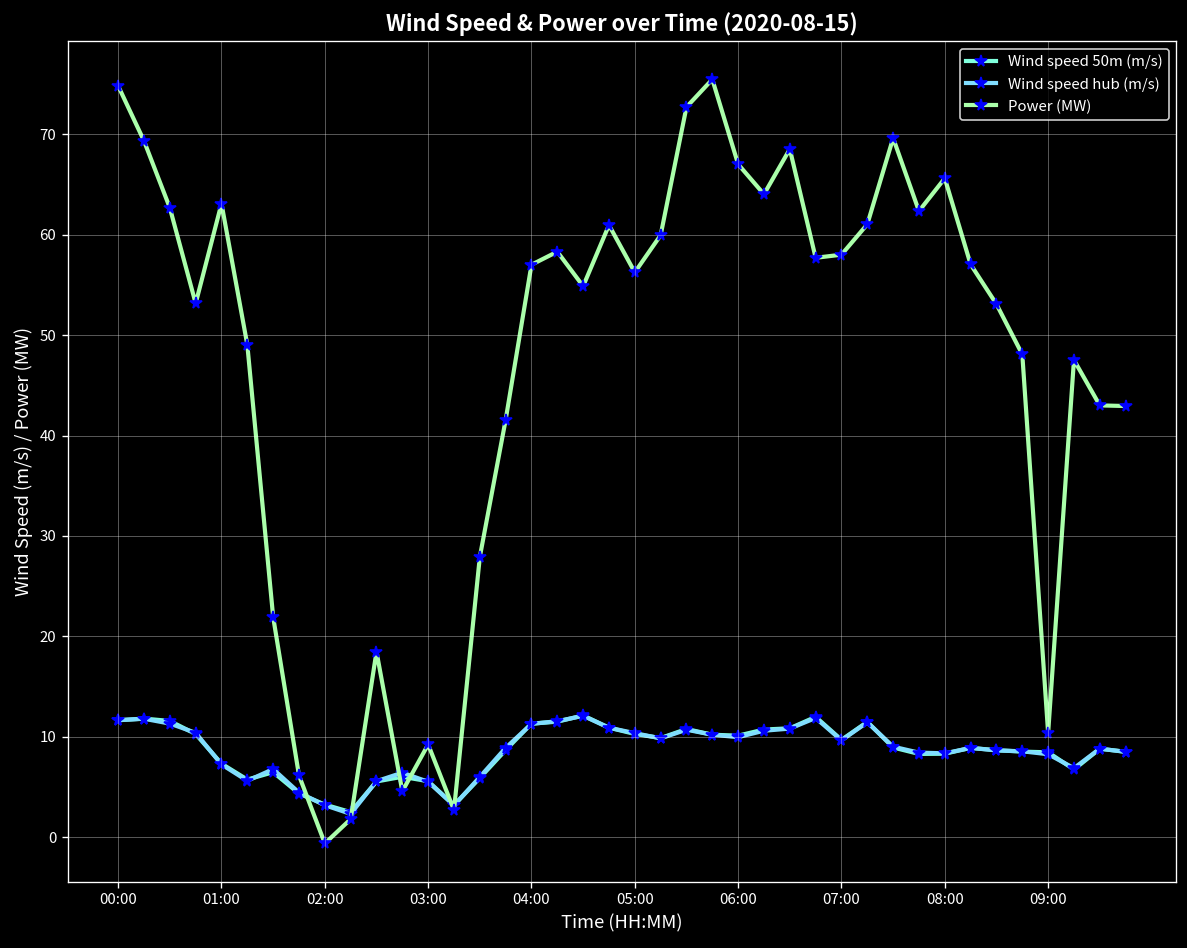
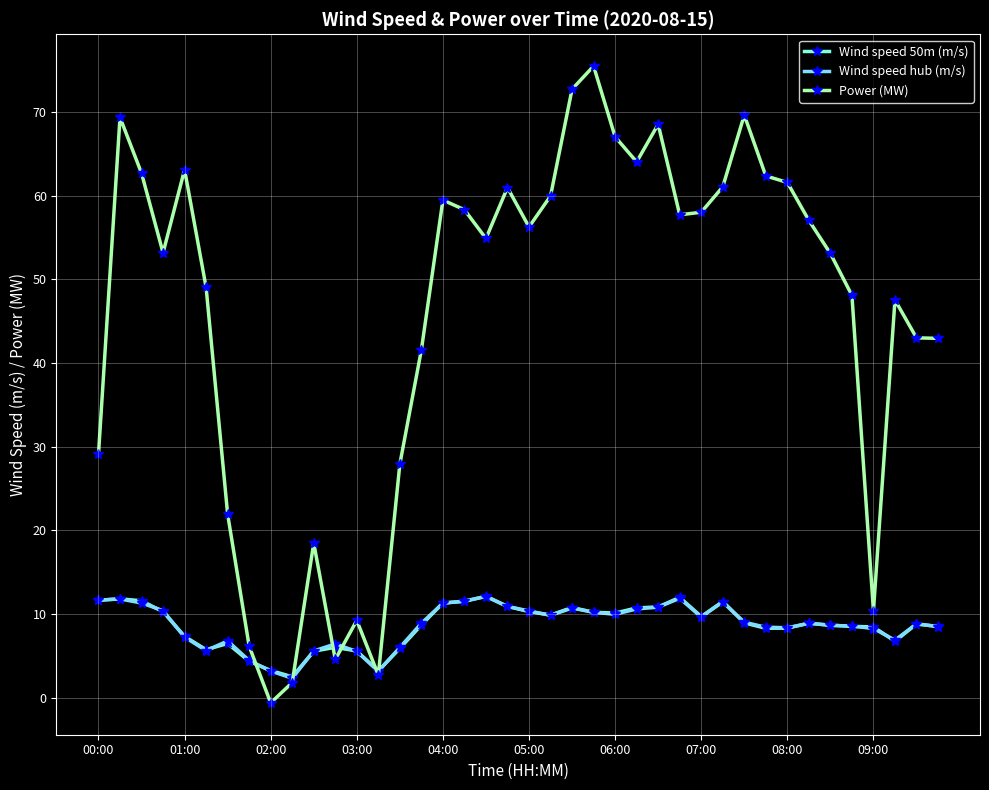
Power (MW), 00:00: 75 -> 29
Power (MW), 04:00: 57 -> 59
Power (MW), 08:00: 66 -> 62
